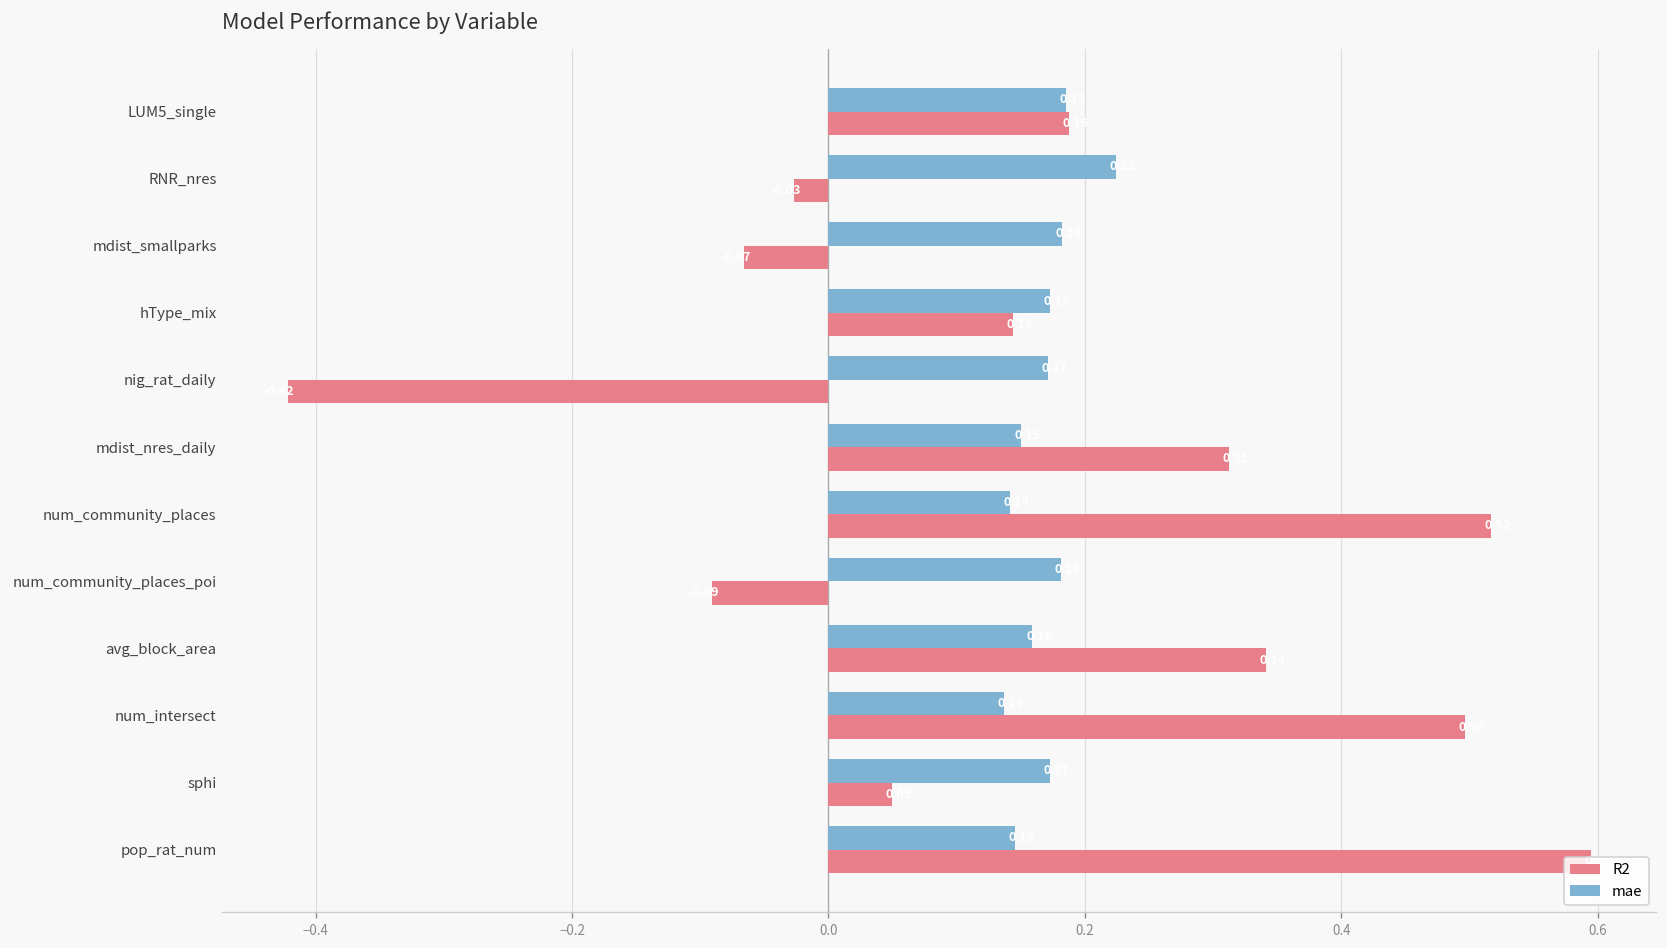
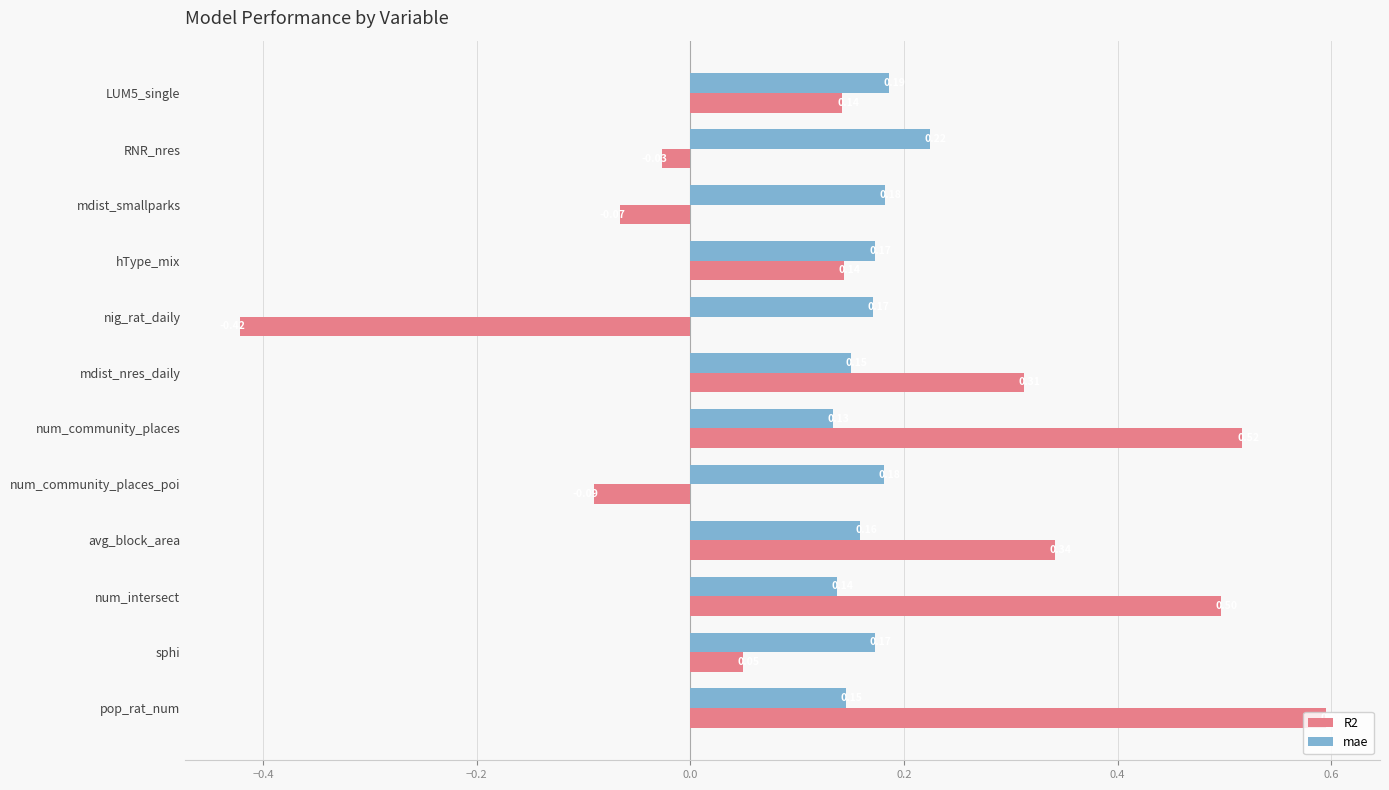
R2, LUM5_single: 0.188 -> 0.142
mae, num_community_places: 0.141 -> 0.134
